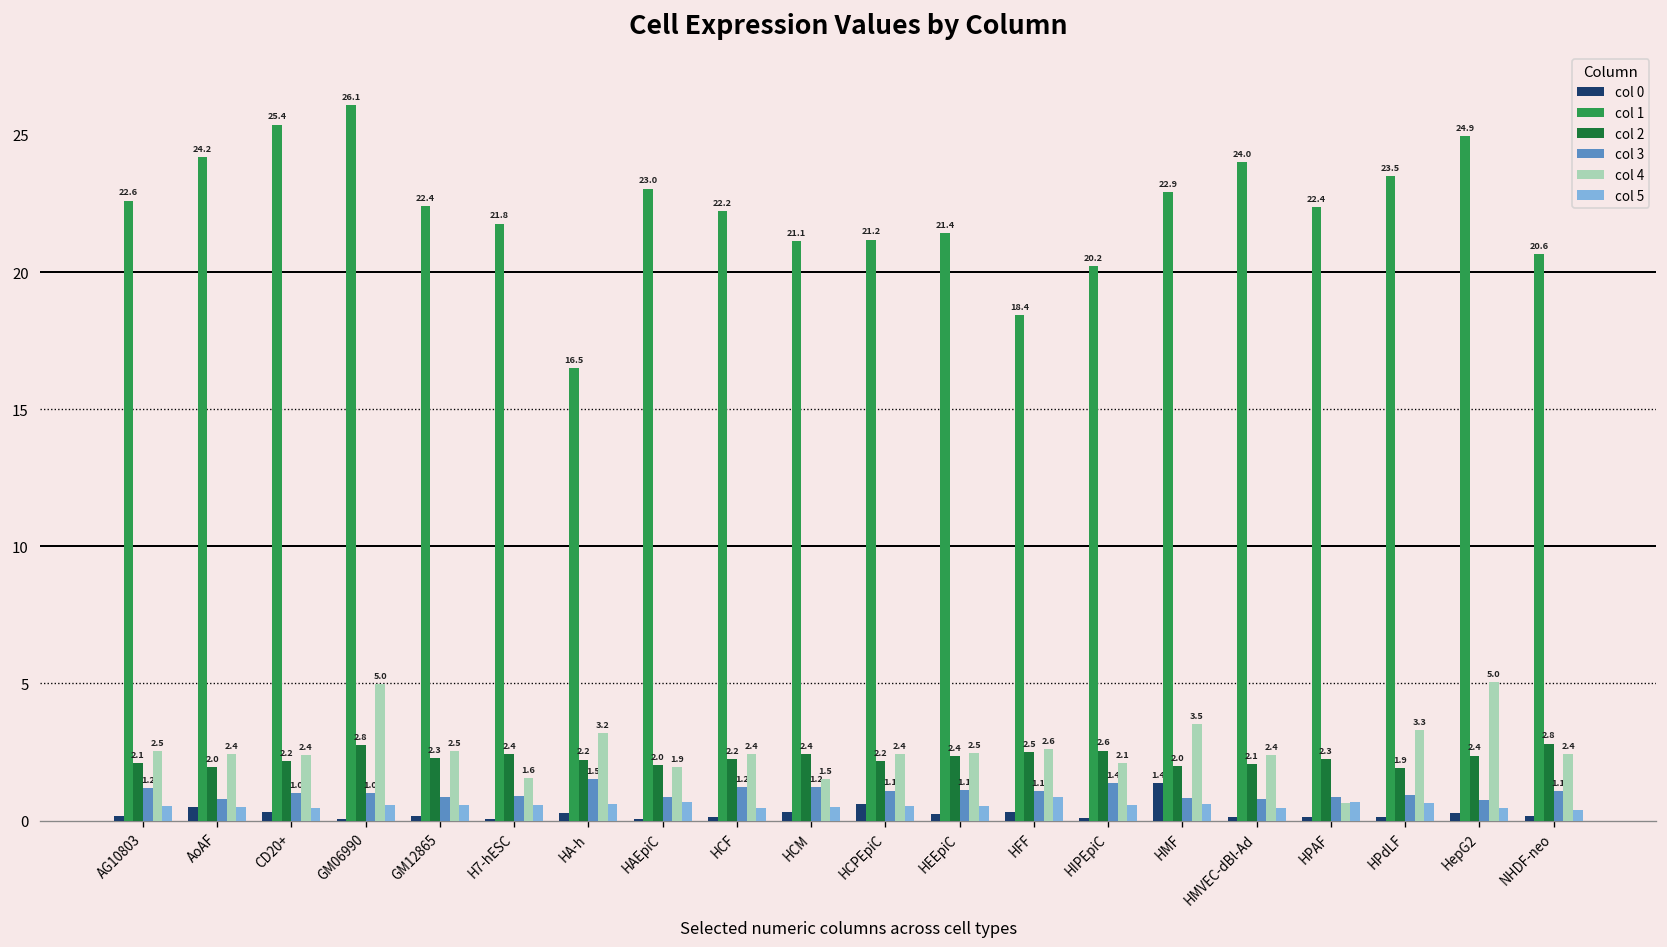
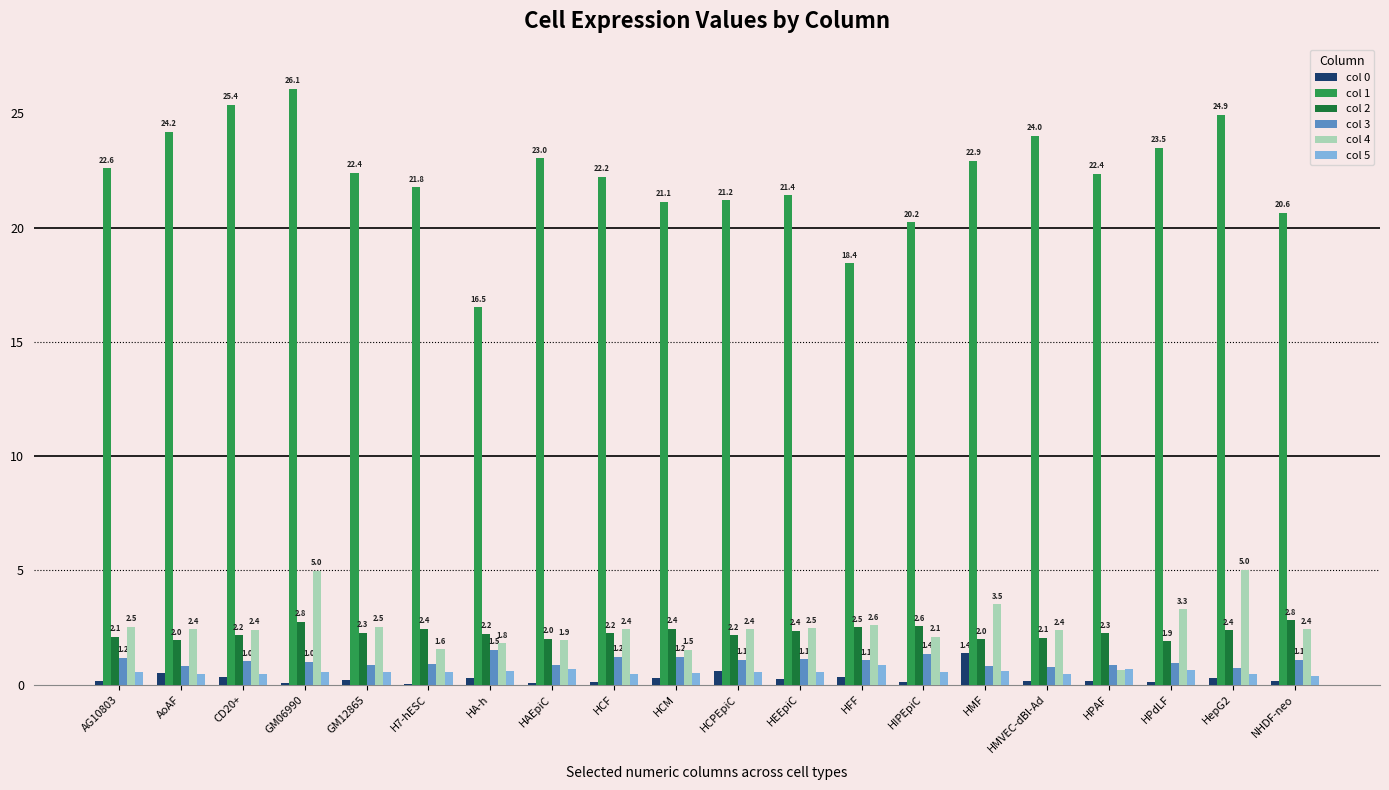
col 4, HA-h: 3.2 -> 1.8
